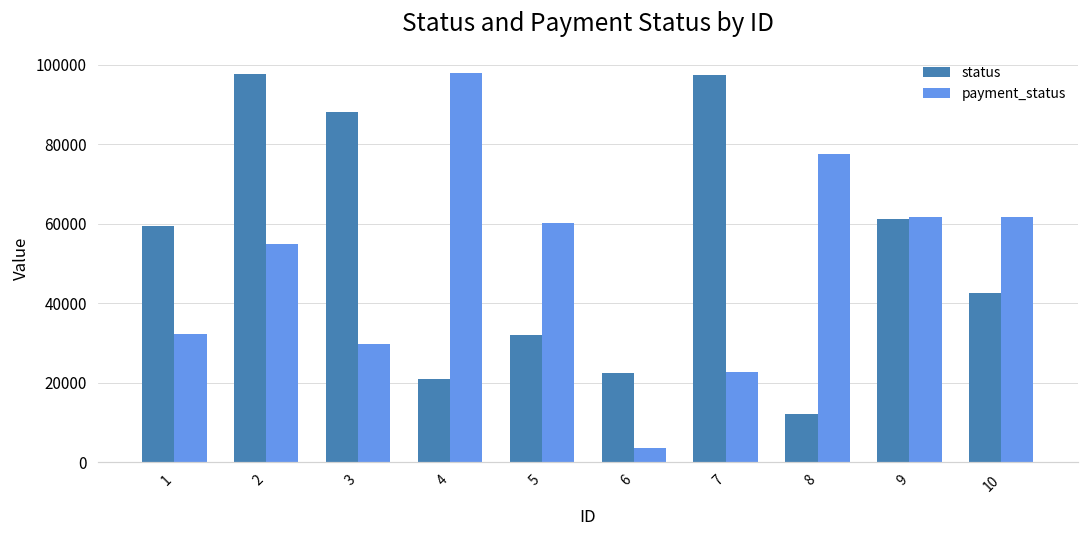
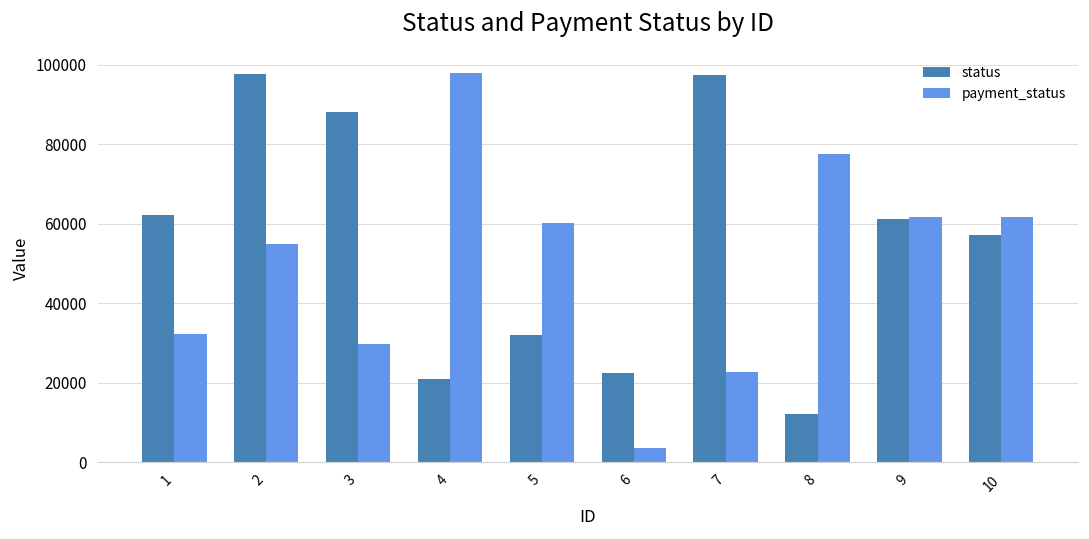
status, 1: 59000 -> 62000
status, 10: 43000 -> 57000
